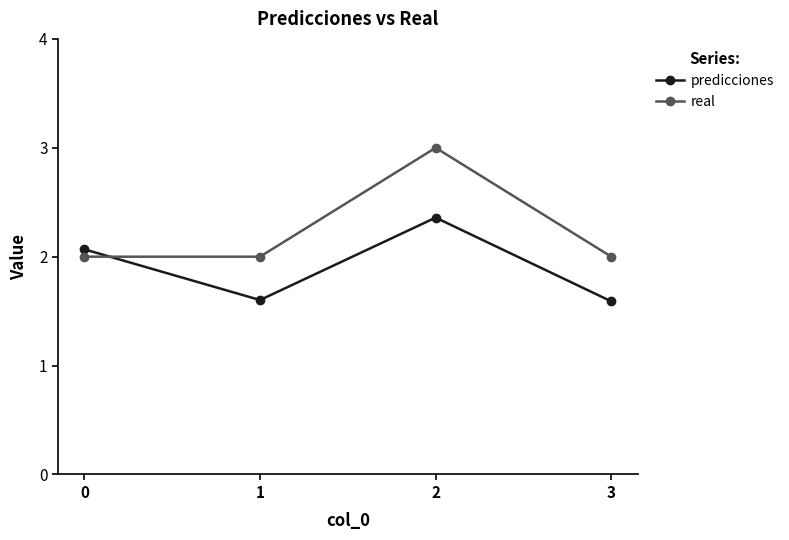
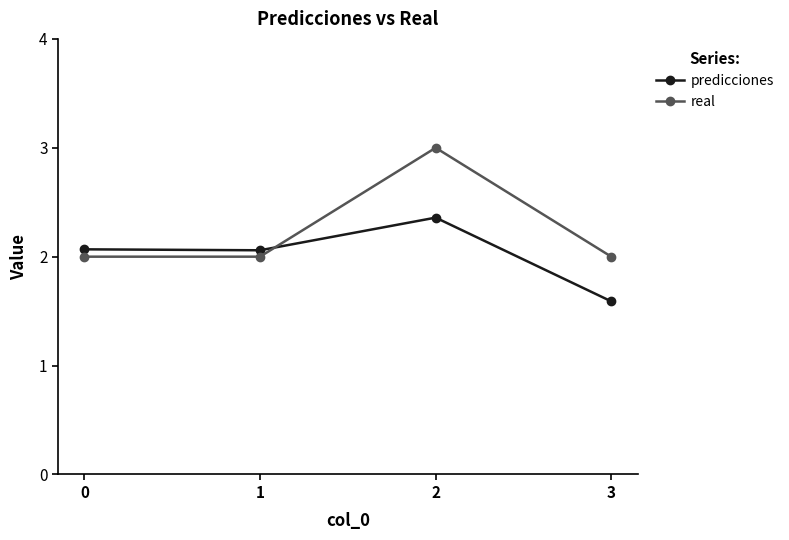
predicciones, 1: 1.60 -> 2.06
